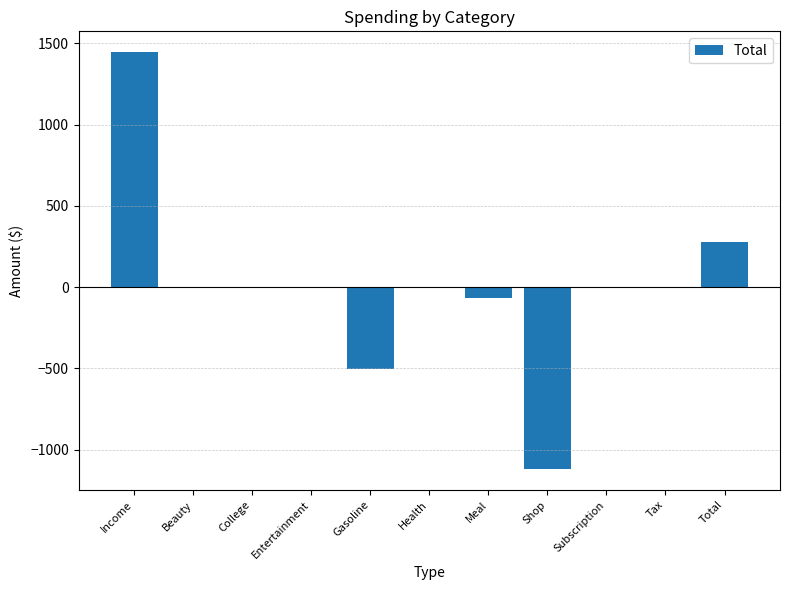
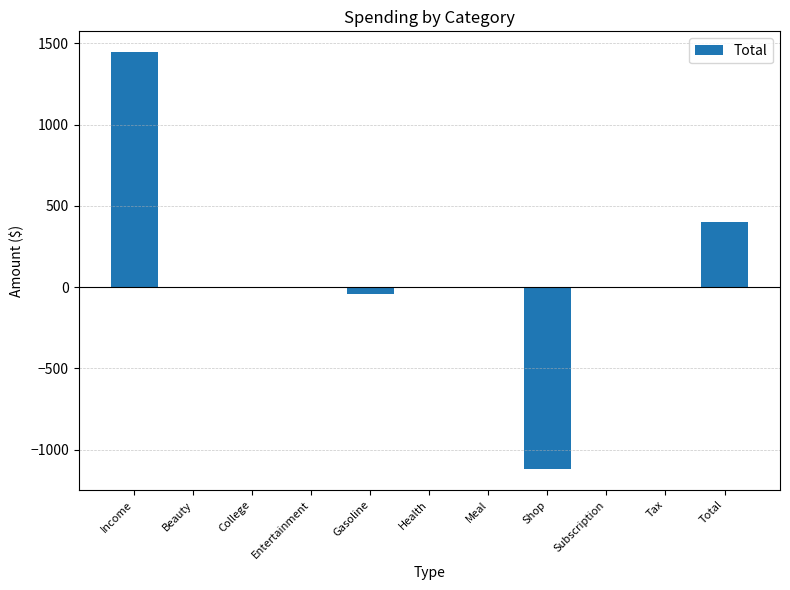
Gasoline: -500 -> -50
Meal: -70 -> 0
Total: 280 -> 400
